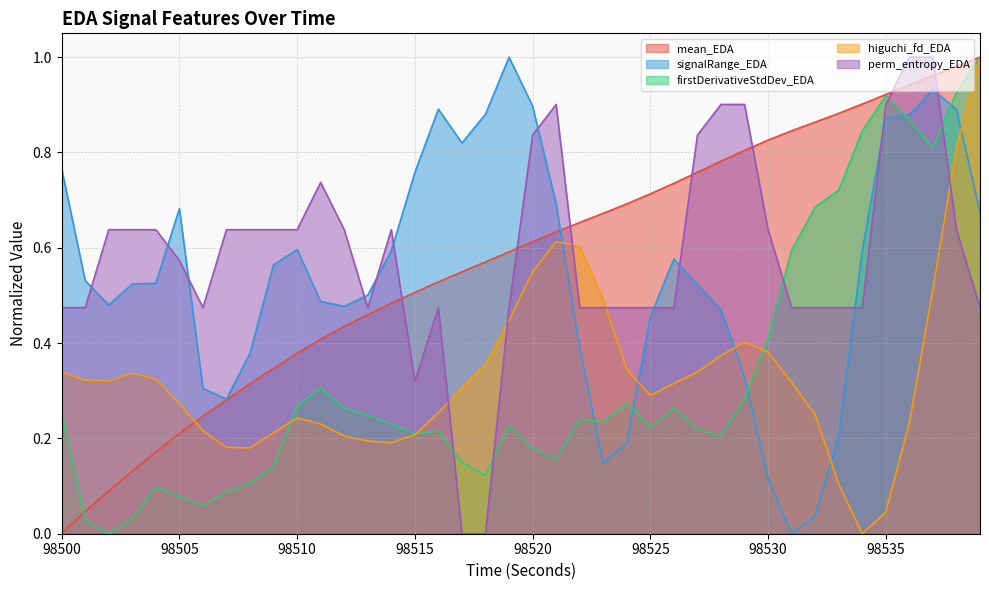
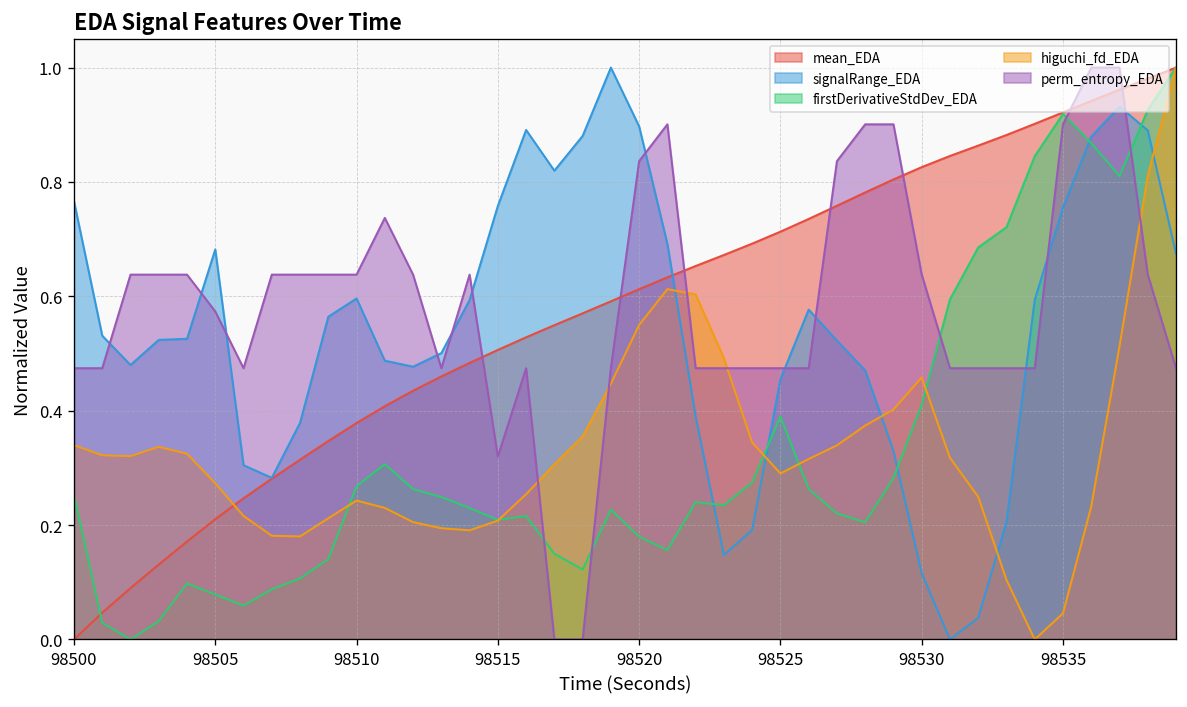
firstDerivativeStdDev_EDA, 98525: 0.22 -> 0.39
higuchi_fd_EDA, 98530: 0.38 -> 0.46
signalRange_EDA, 98535: 0.87 -> 0.76
